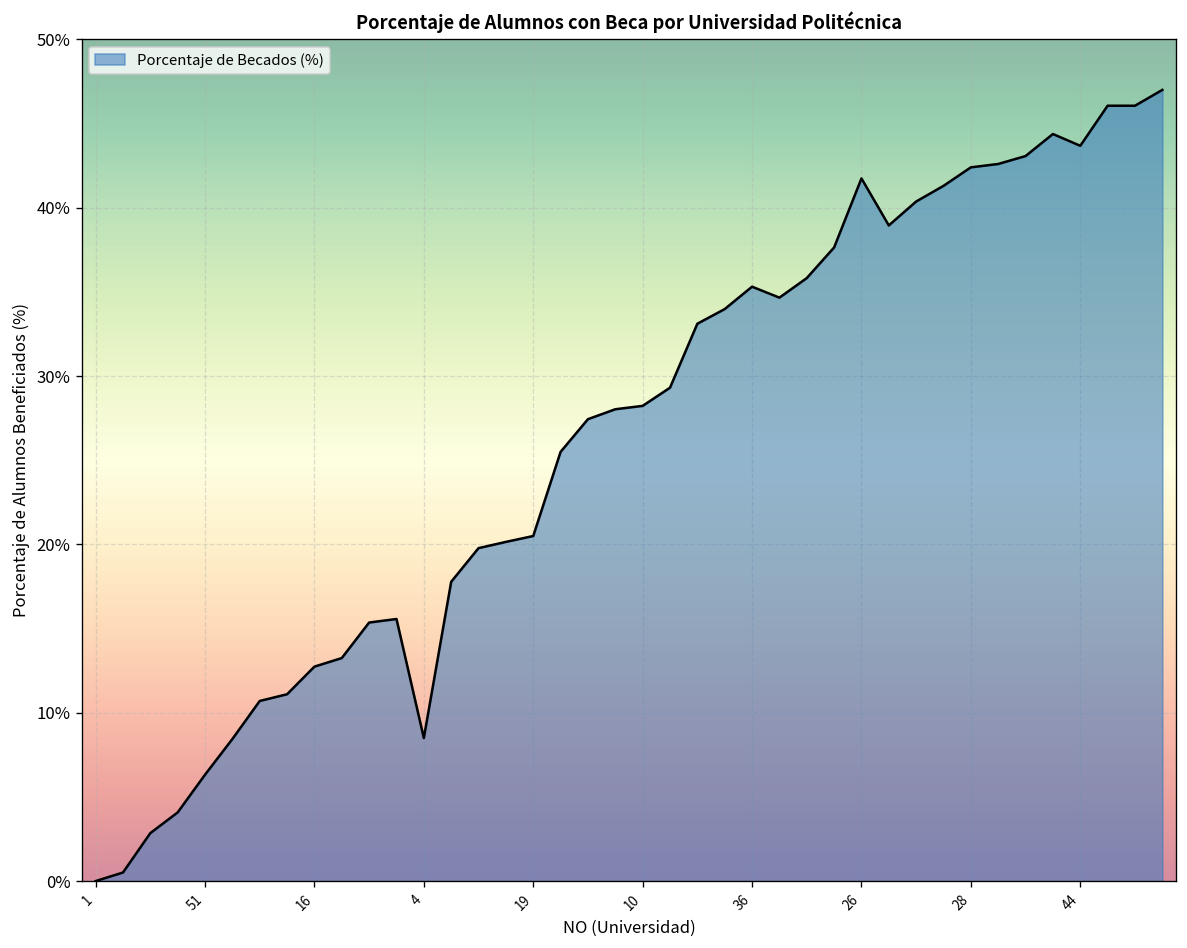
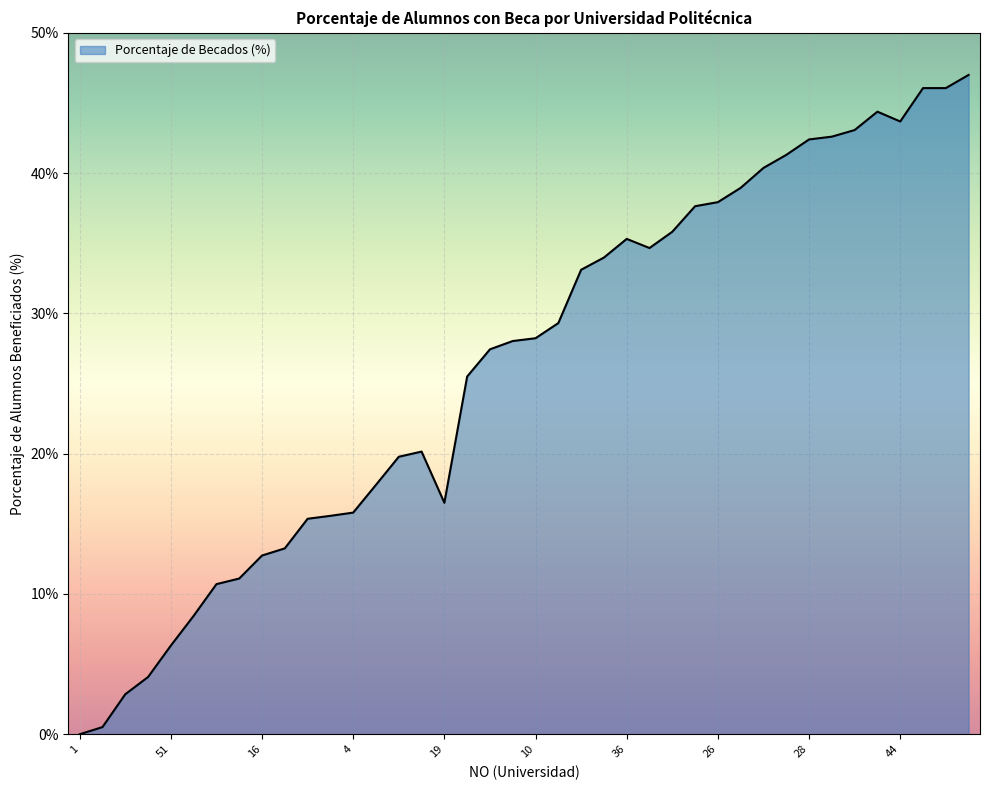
4: 8.5% -> 15.8%
19: 20.5% -> 16.5%
26: 41.7% -> 37.9%
